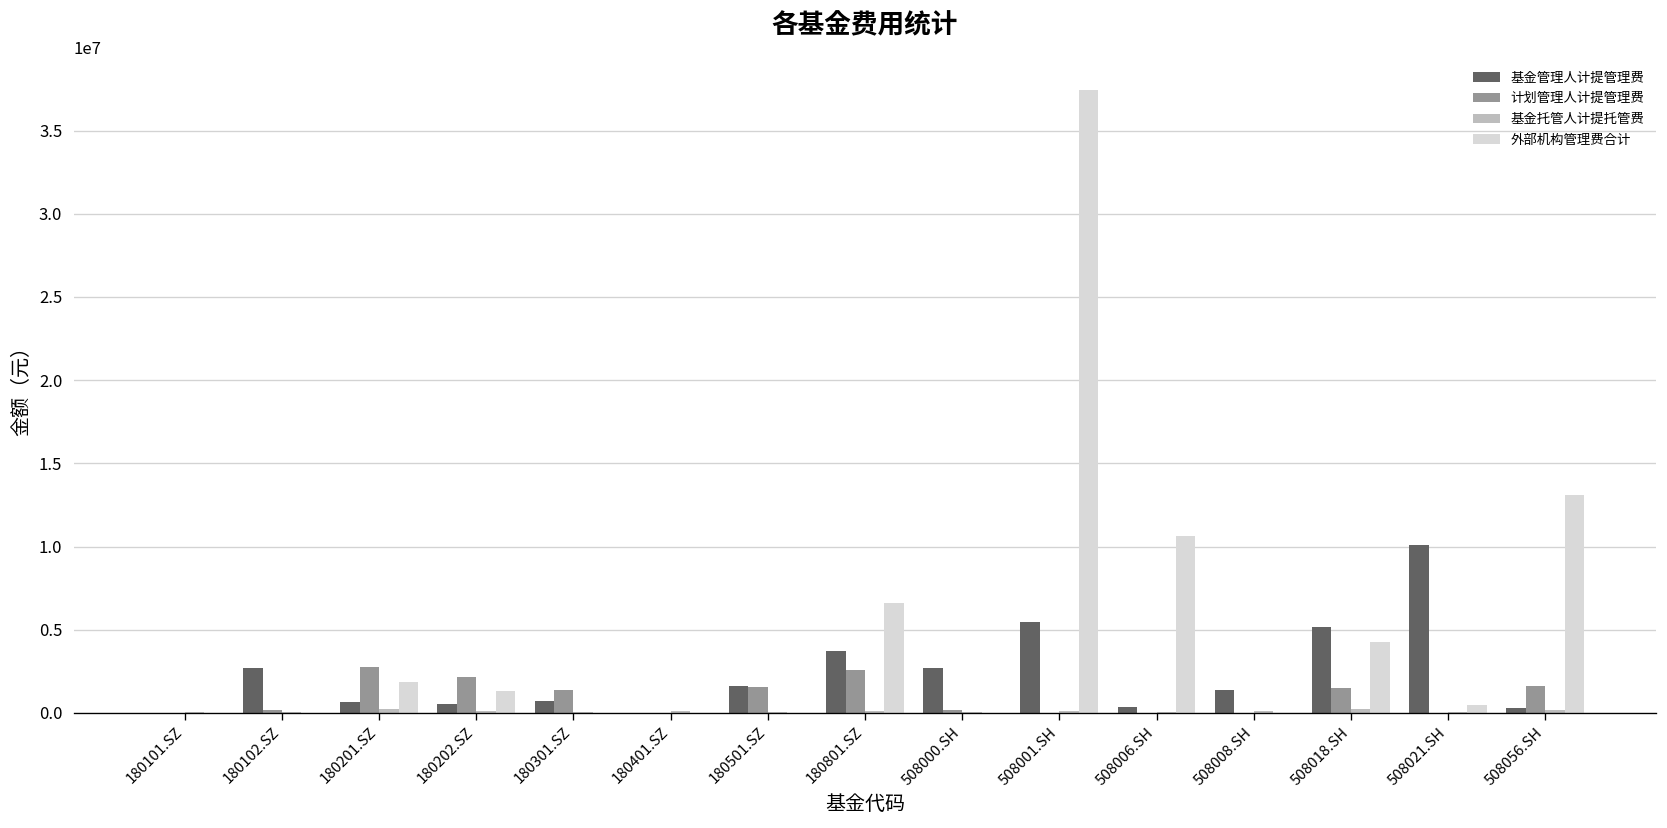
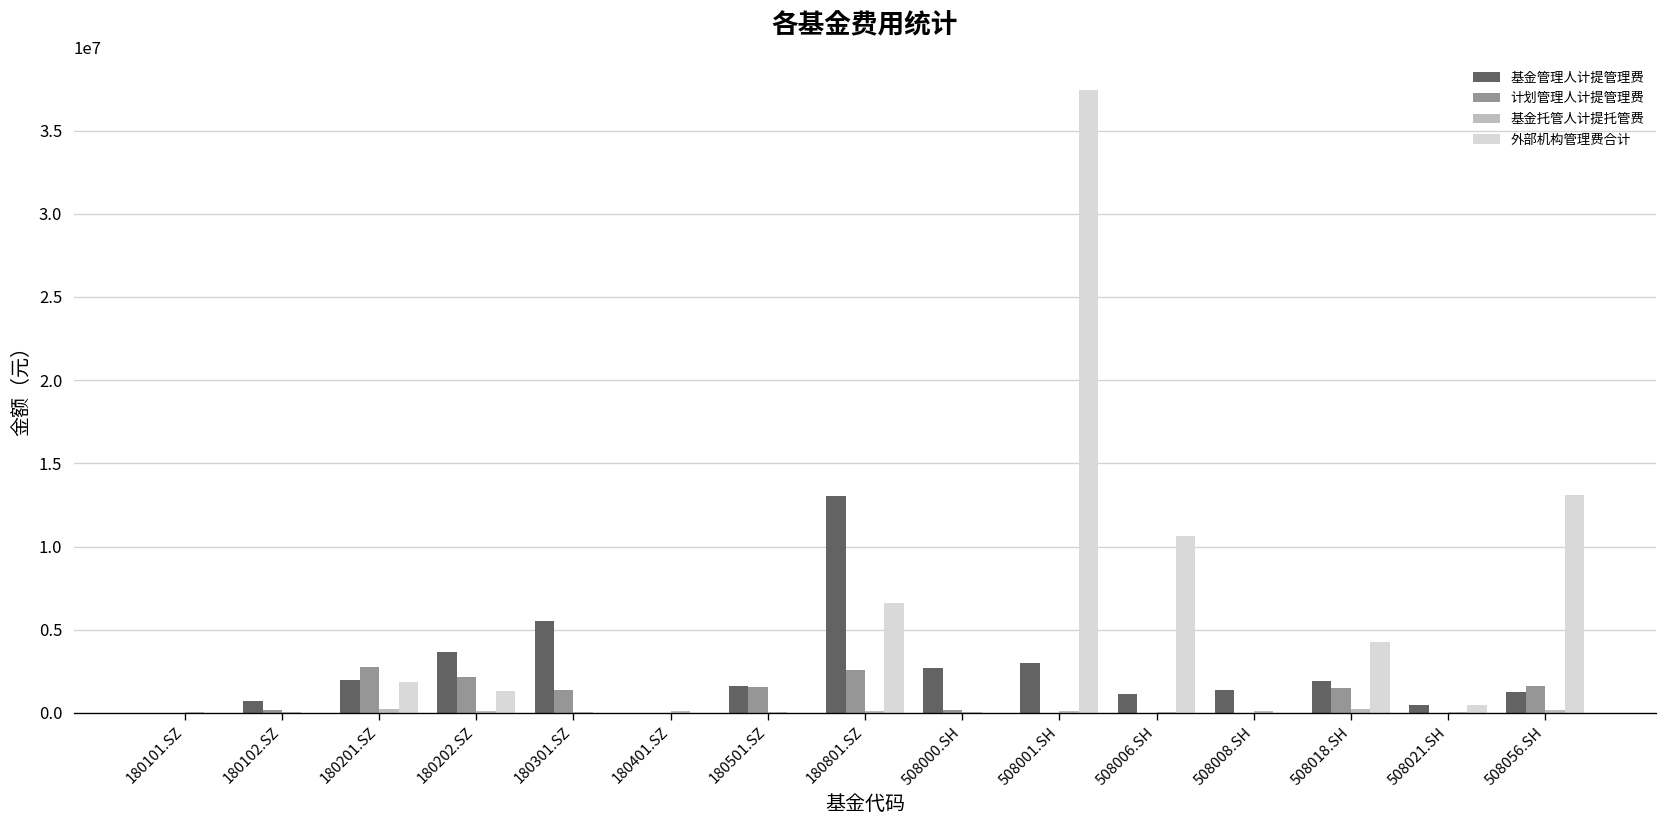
基金管理人计提管理费, 180102.SZ: 2700000 -> 700000
基金管理人计提管理费, 180201.SZ: 600000 -> 2000000
基金管理人计提管理费, 180202.SZ: 500000 -> 3700000
基金管理人计提管理费, 180301.SZ: 700000 -> 5500000
基金管理人计提管理费, 180801.SZ: 3700000 -> 13000000
基金管理人计提管理费, 508001.SH: 5500000 -> 3000000
基金管理人计提管理费, 508006.SH: 400000 -> 1200000
基金管理人计提管理费, 508018.SH: 5200000 -> 1900000
基金管理人计提管理费, 508021.SH: 10100000 -> 500000
基金管理人计提管理费, 508056.SH: 300000 -> 1300000
